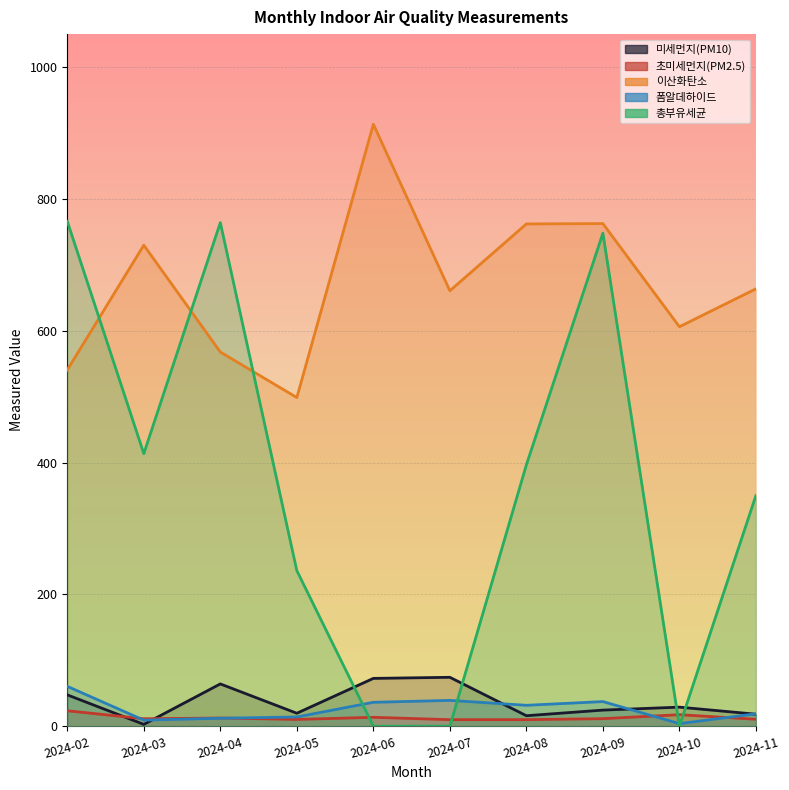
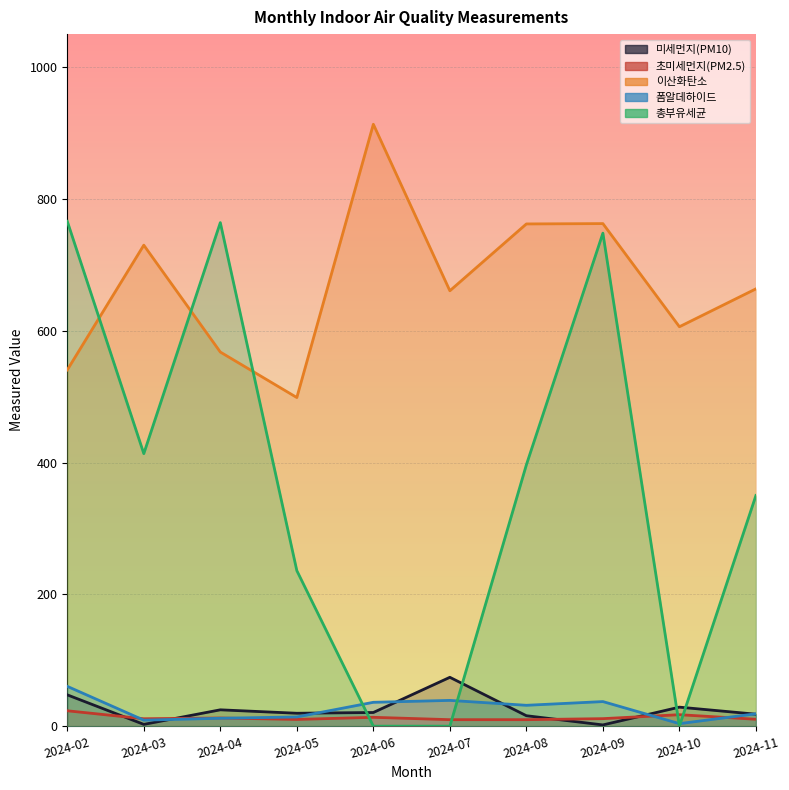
미세먼지(PM10), 2024-04: 60 -> 20
미세먼지(PM10), 2024-06: 70 -> 20
미세먼지(PM10), 2024-09: 20 -> 0
